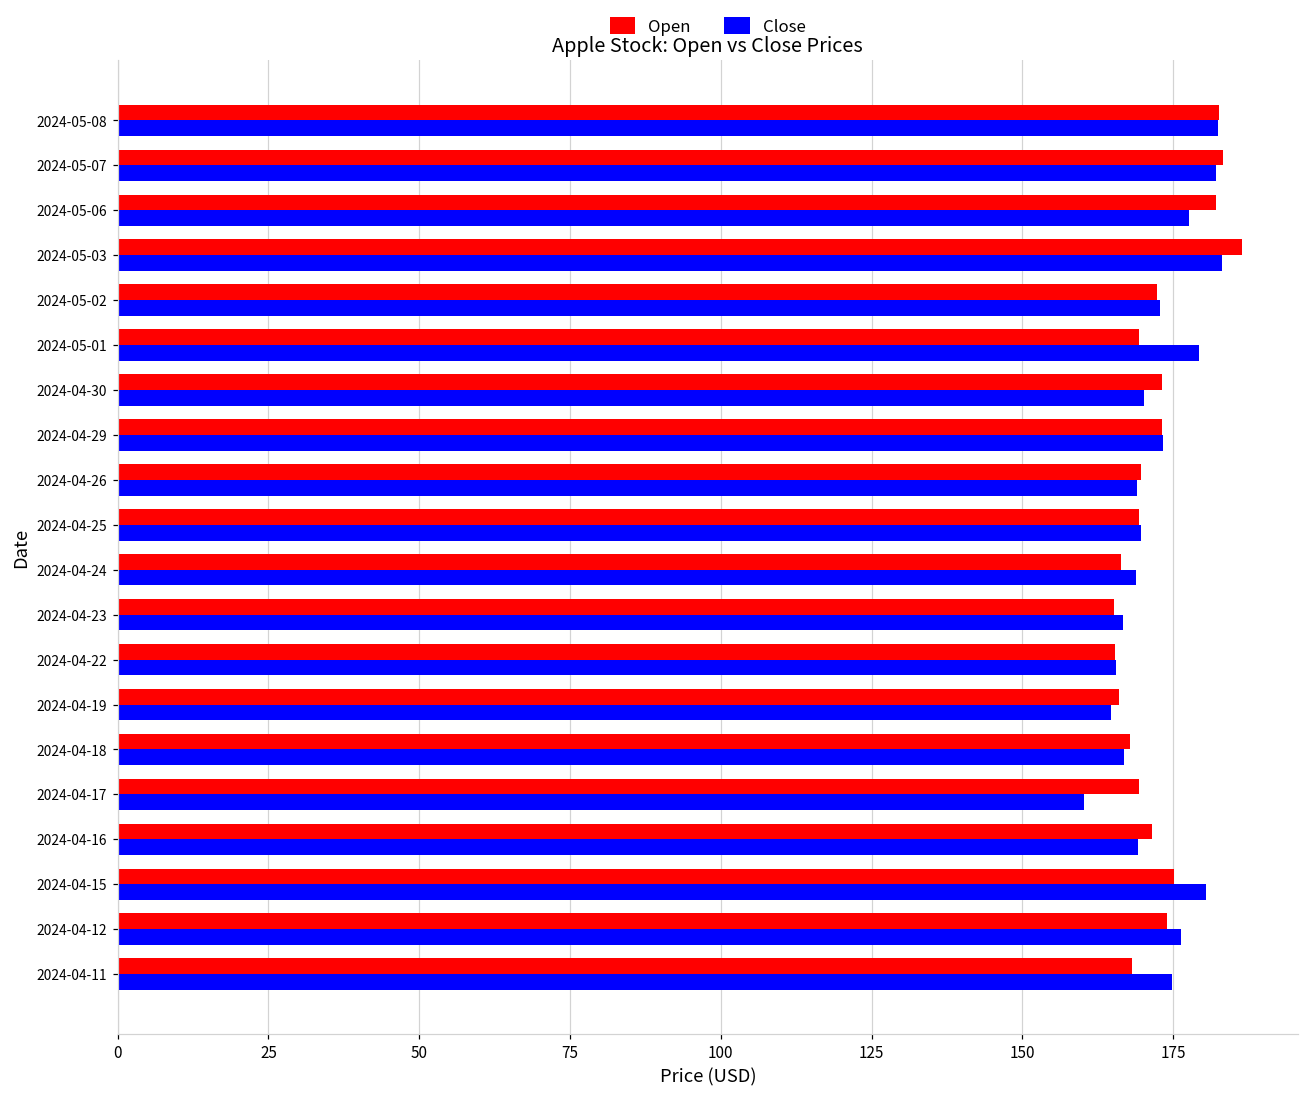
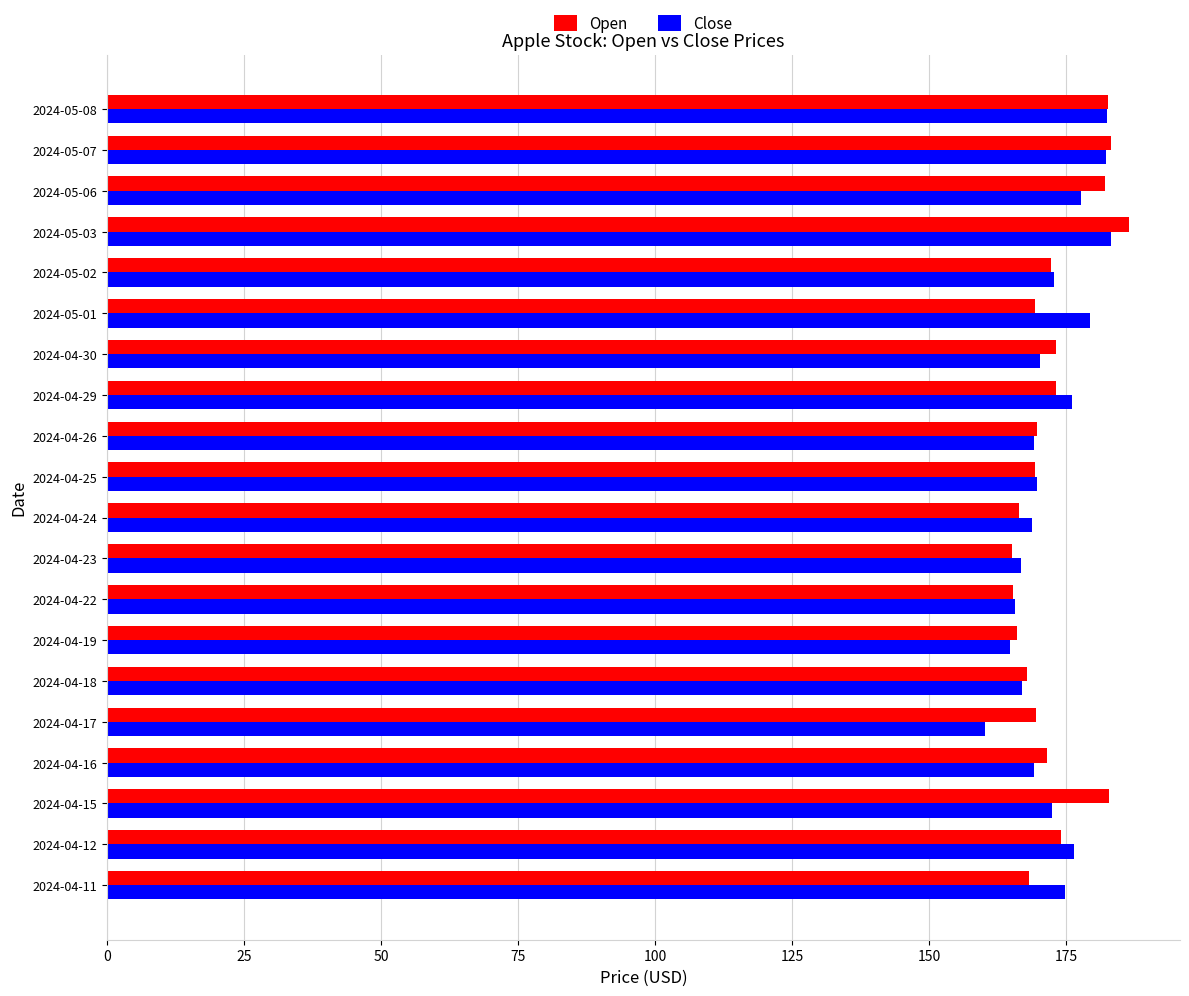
Close, 2024-04-29: 173 -> 176
Open, 2024-04-15: 175 -> 183
Close, 2024-04-15: 181 -> 172
